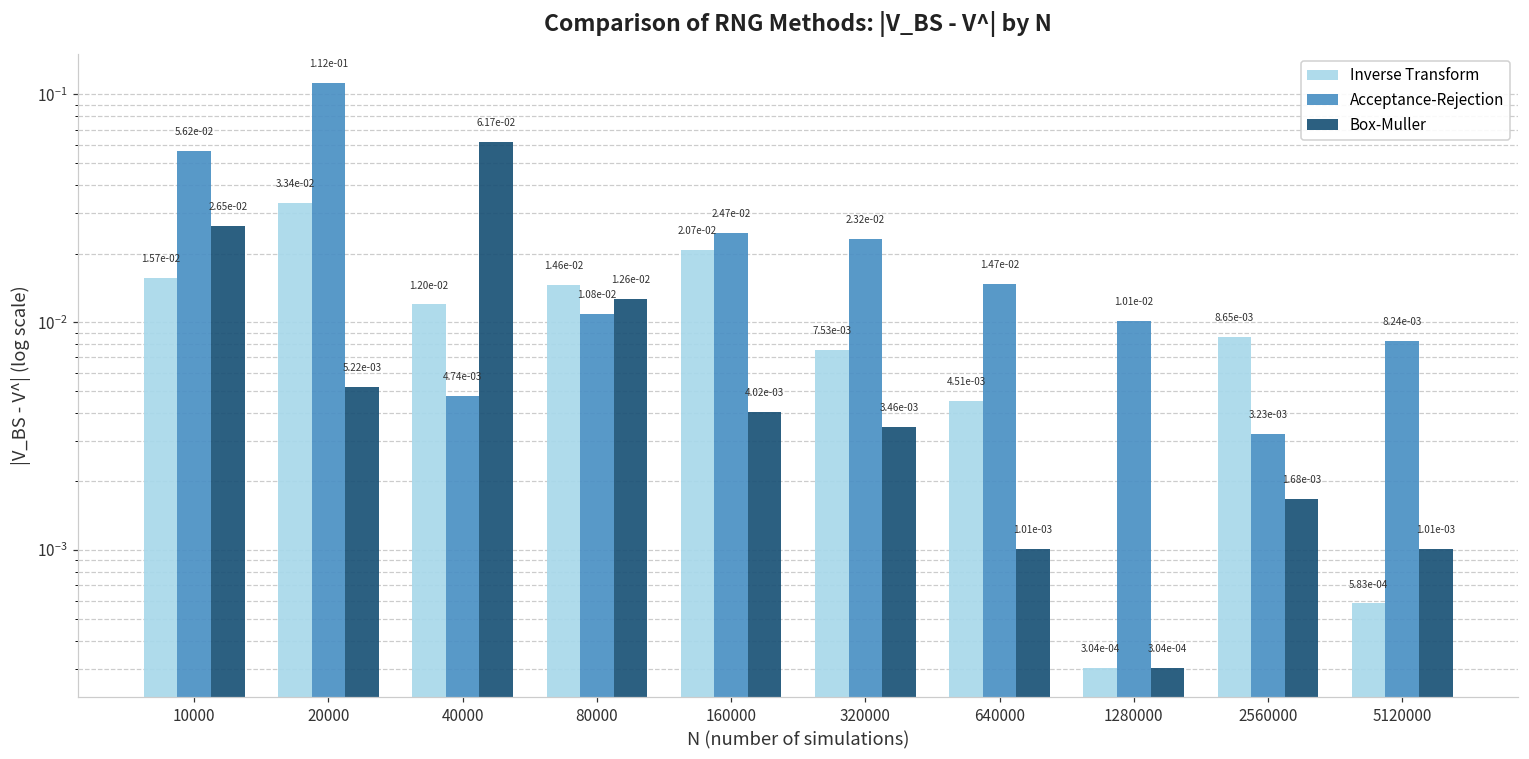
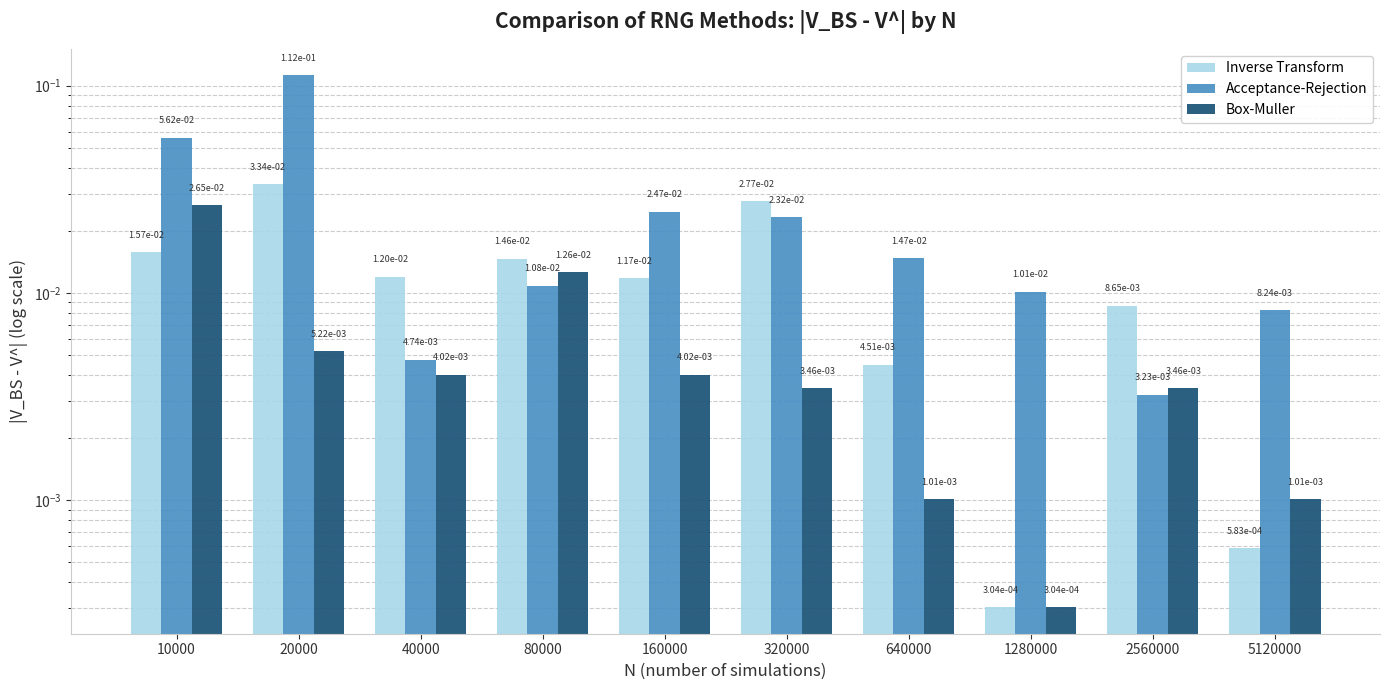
Box-Muller, 40000: 6.17e-02 -> 4.02e-03
Inverse Transform, 160000: 2.07e-02 -> 1.17e-02
Inverse Transform, 320000: 7.53e-03 -> 2.77e-02
Box-Muller, 2560000: 1.68e-03 -> 3.46e-03
